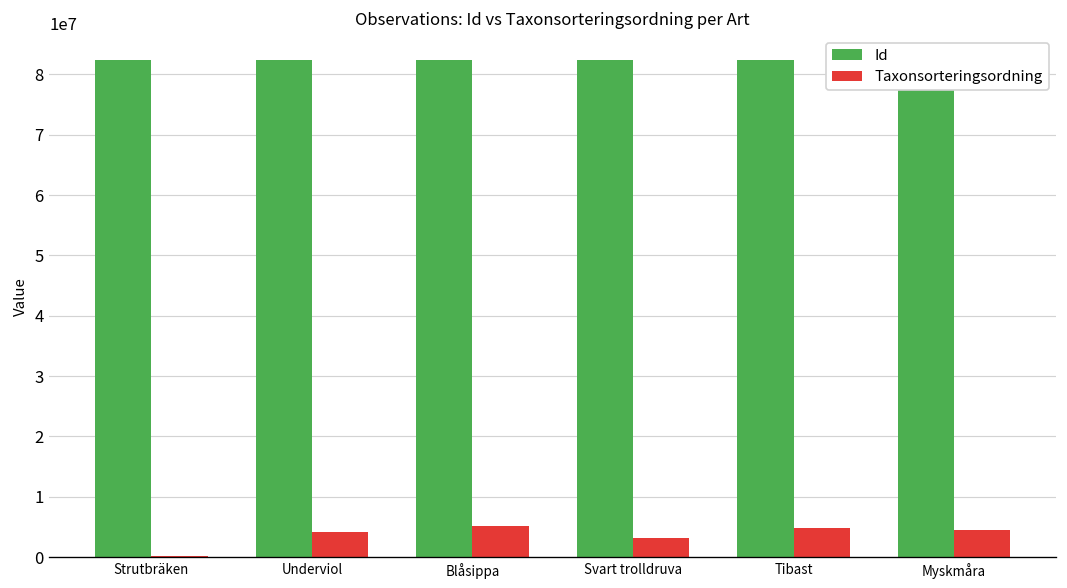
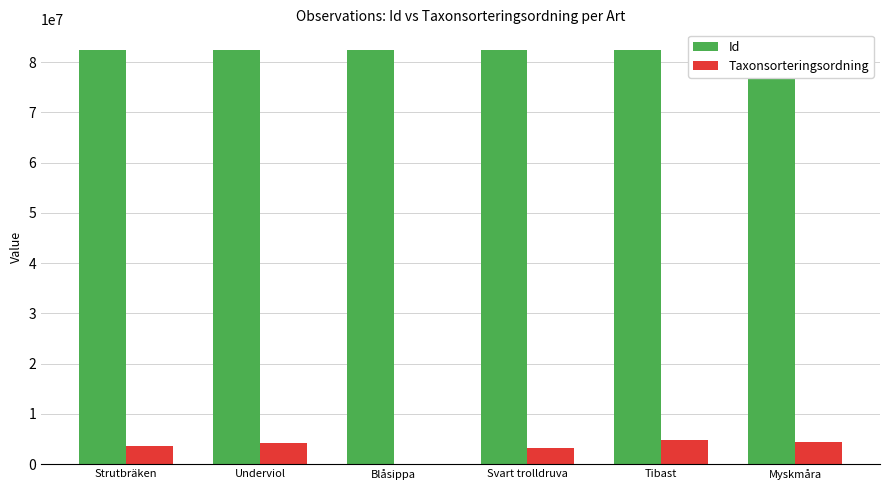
Taxonsorteringsordning, Strutbräken: 0 -> 4000000
Taxonsorteringsordning, Blåsippa: 5000000 -> 0
